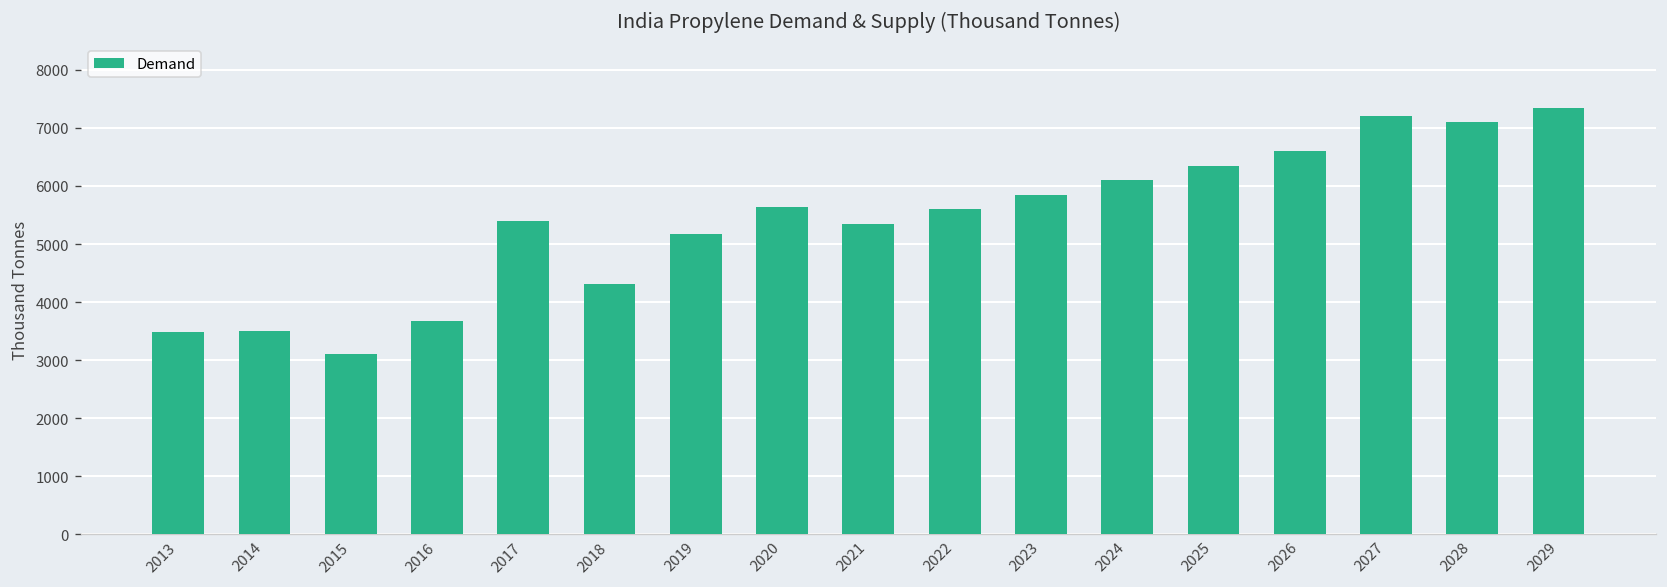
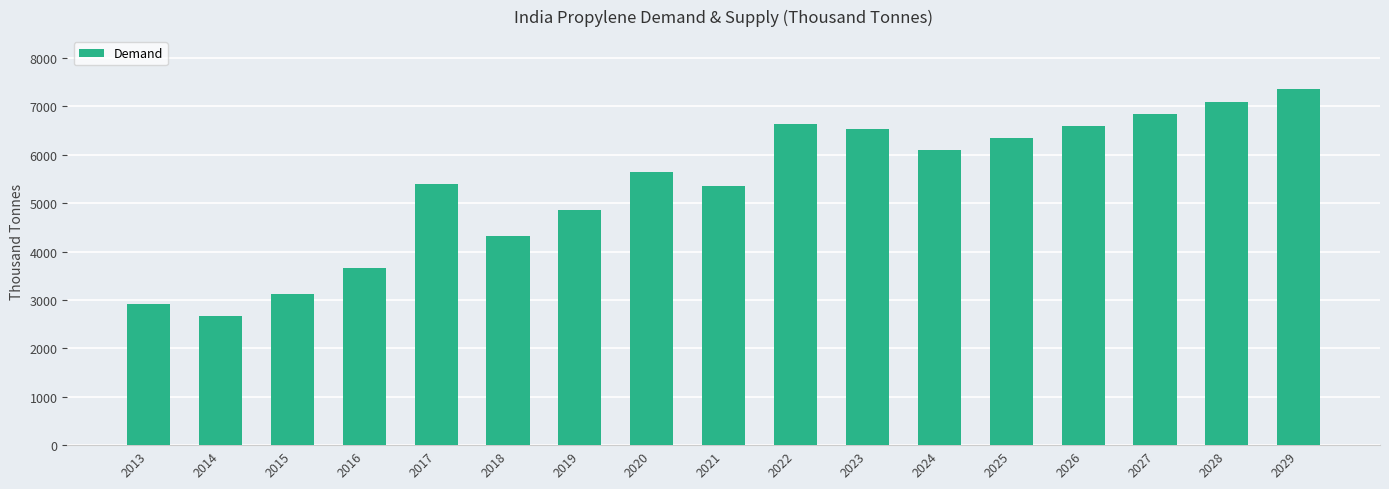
2013: 3500 -> 2900
2014: 3500 -> 2700
2019: 5200 -> 4900
2022: 5600 -> 6600
2023: 5900 -> 6500
2027: 7200 -> 6900
